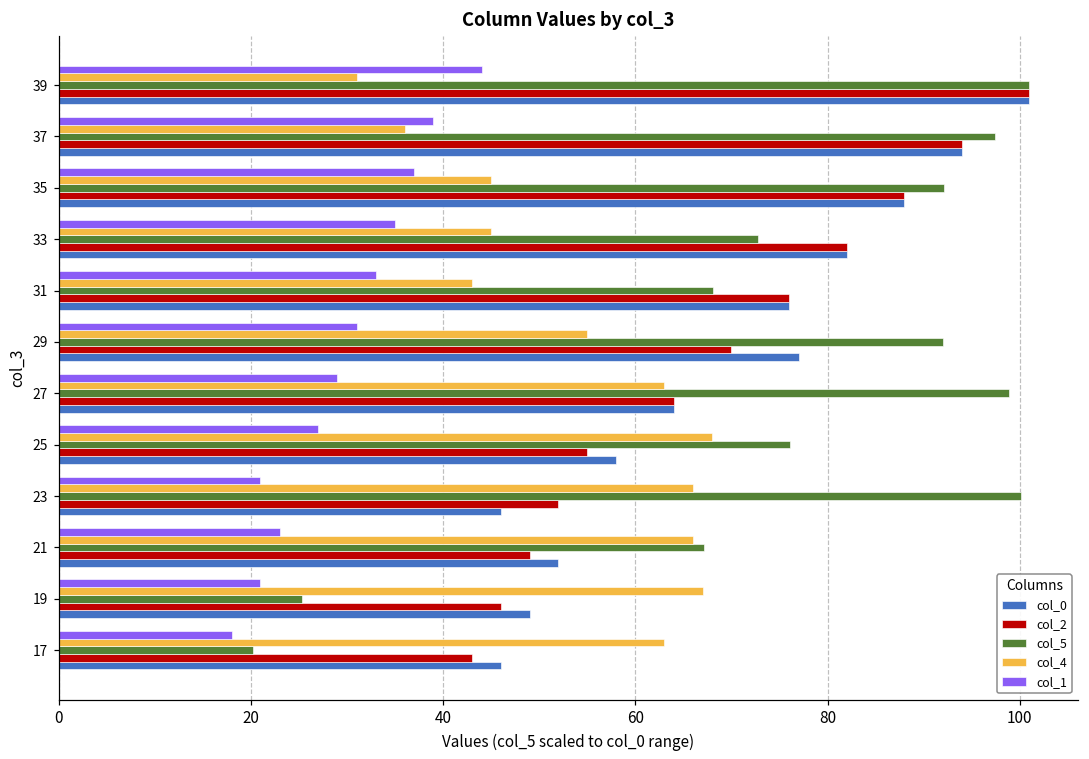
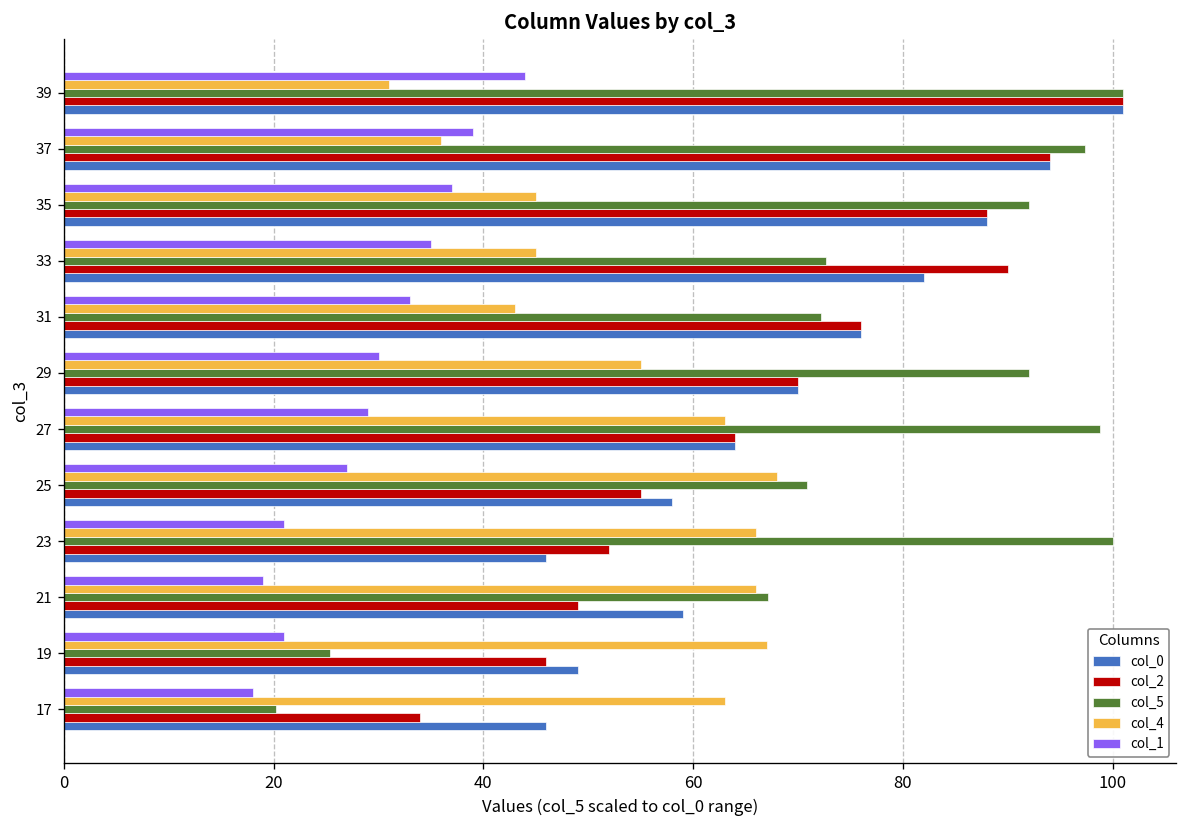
col_2, 33: 82 -> 90
col_5, 31: 68 -> 72
col_1, 29: 31 -> 30
col_0, 29: 77 -> 70
col_5, 25: 76 -> 71
col_1, 21: 23 -> 19
col_0, 21: 52 -> 59
col_2, 17: 43 -> 34
